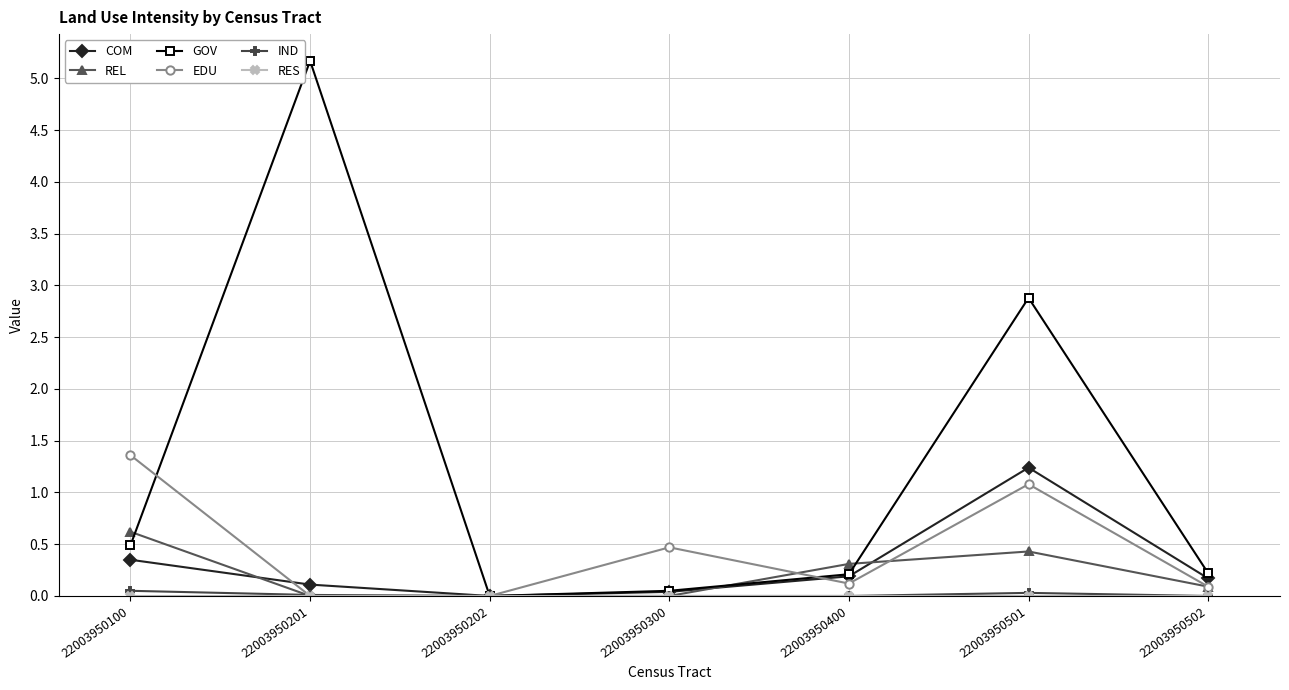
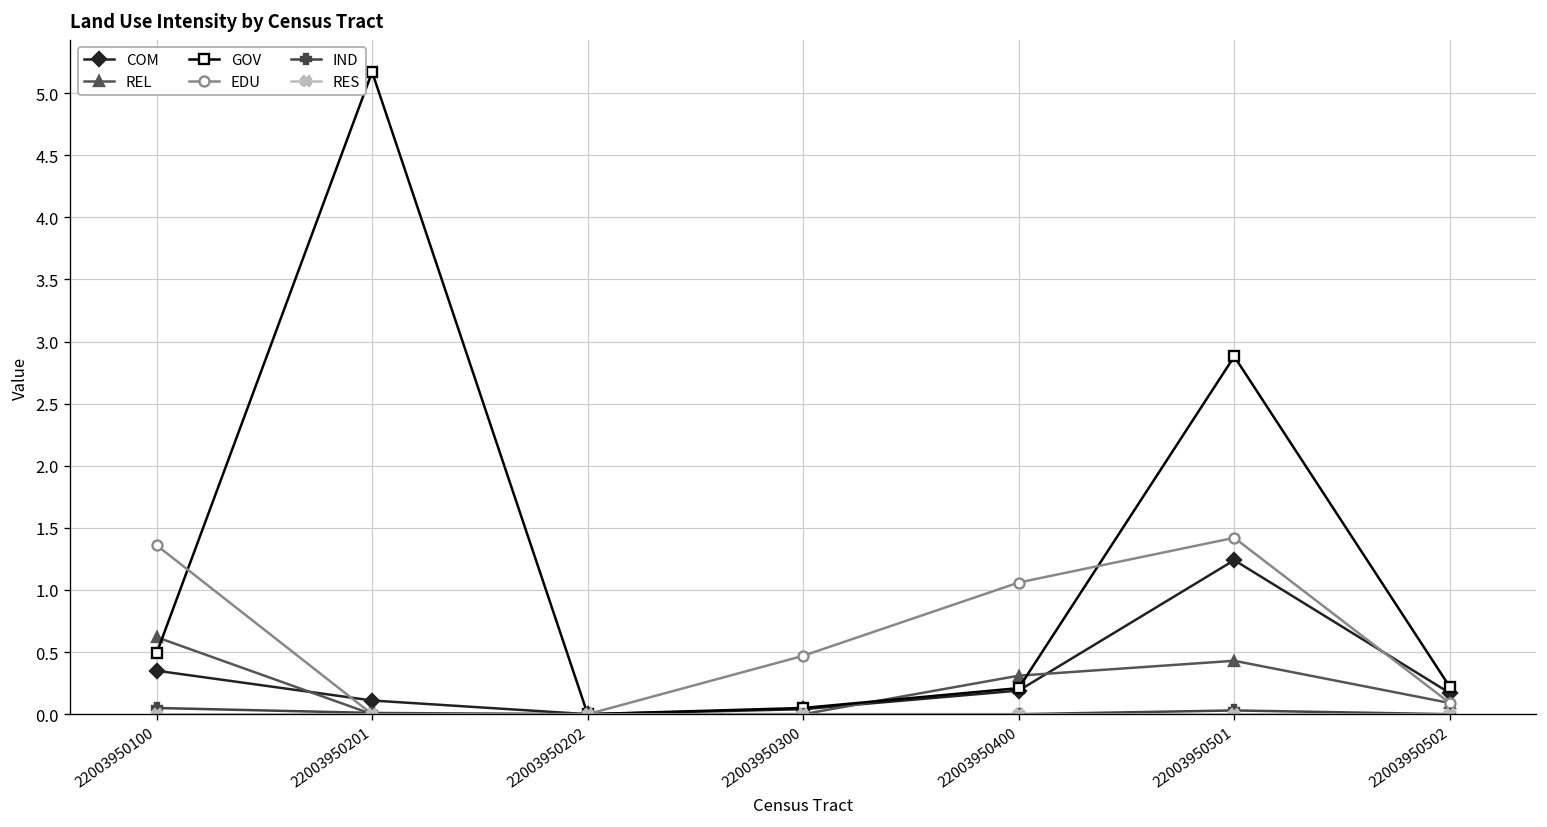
EDU, 22003950400: 0.12 -> 1.06
EDU, 22003950501: 1.08 -> 1.42
